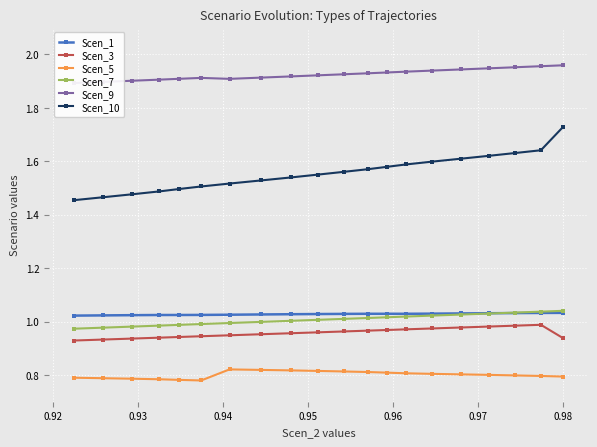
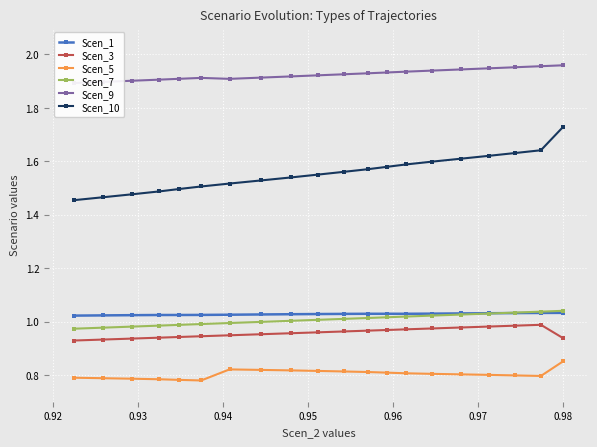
Scen_5, 0.98: 0.79 -> 0.85
